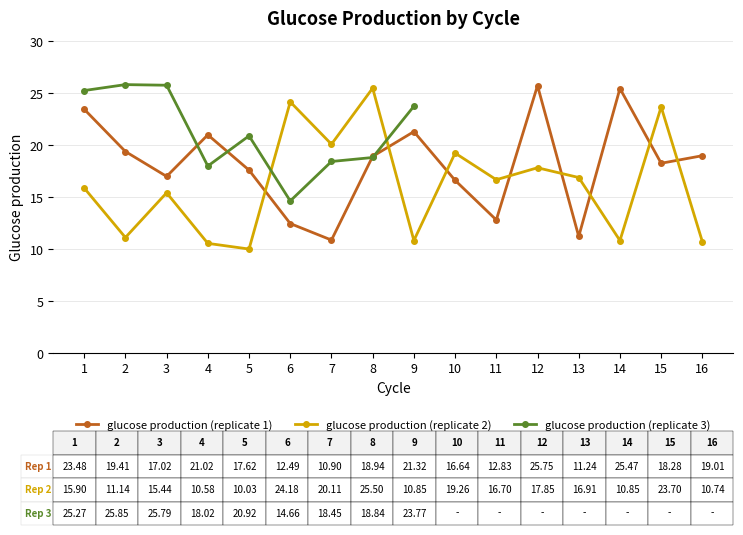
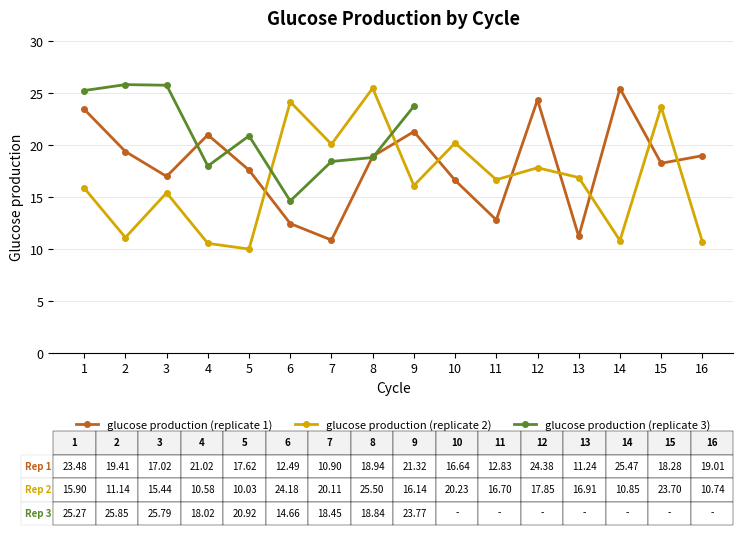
glucose production (replicate 2), 9: 10.85 -> 16.14
glucose production (replicate 2), 10: 19.26 -> 20.23
glucose production (replicate 1), 12: 25.75 -> 24.38
